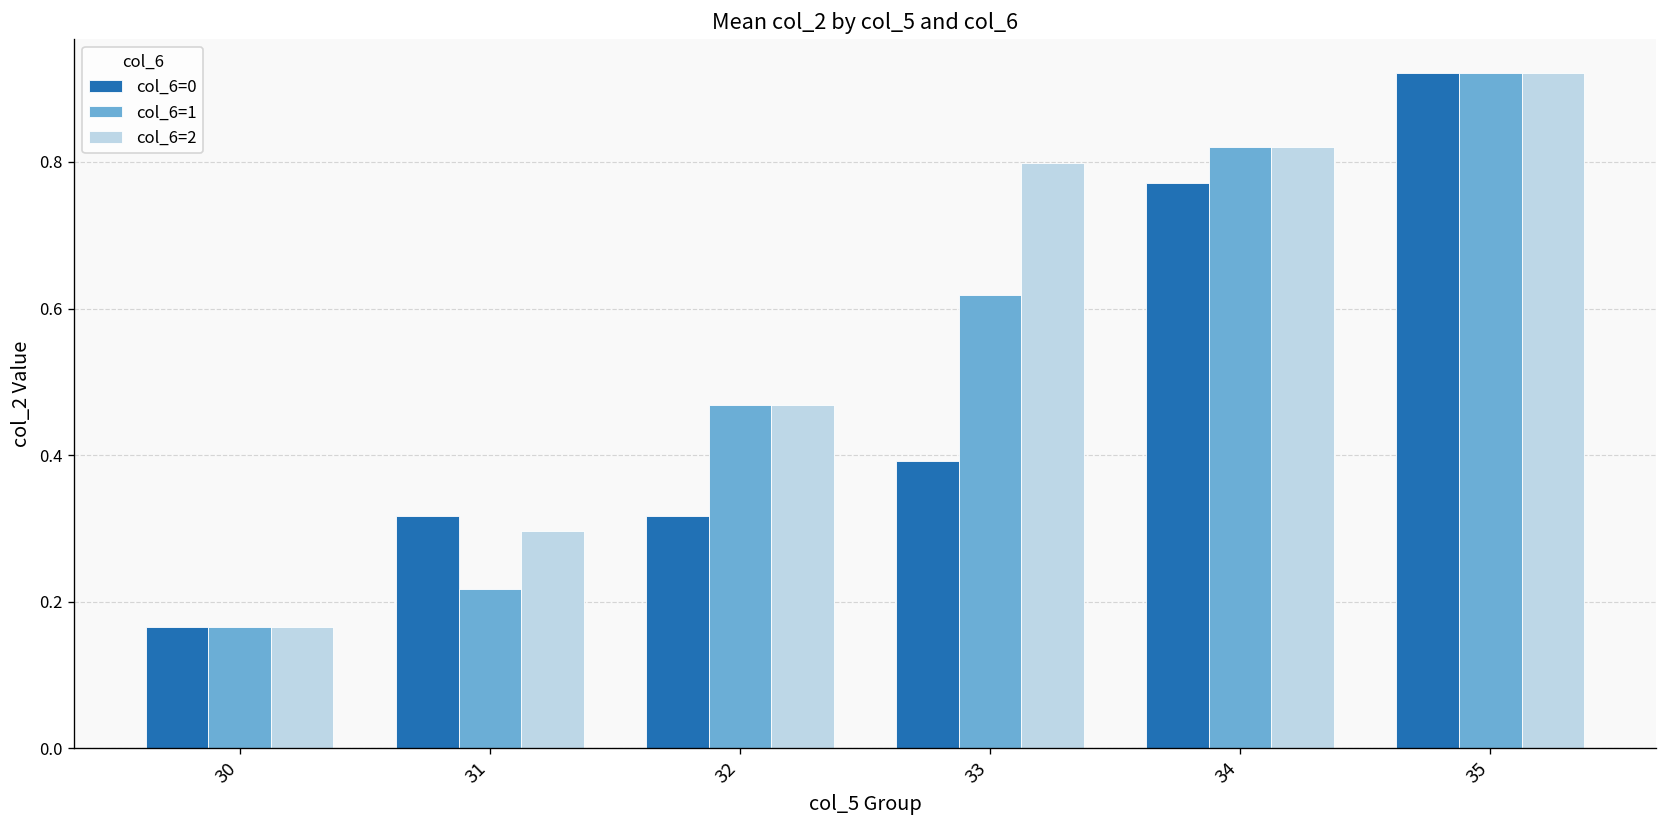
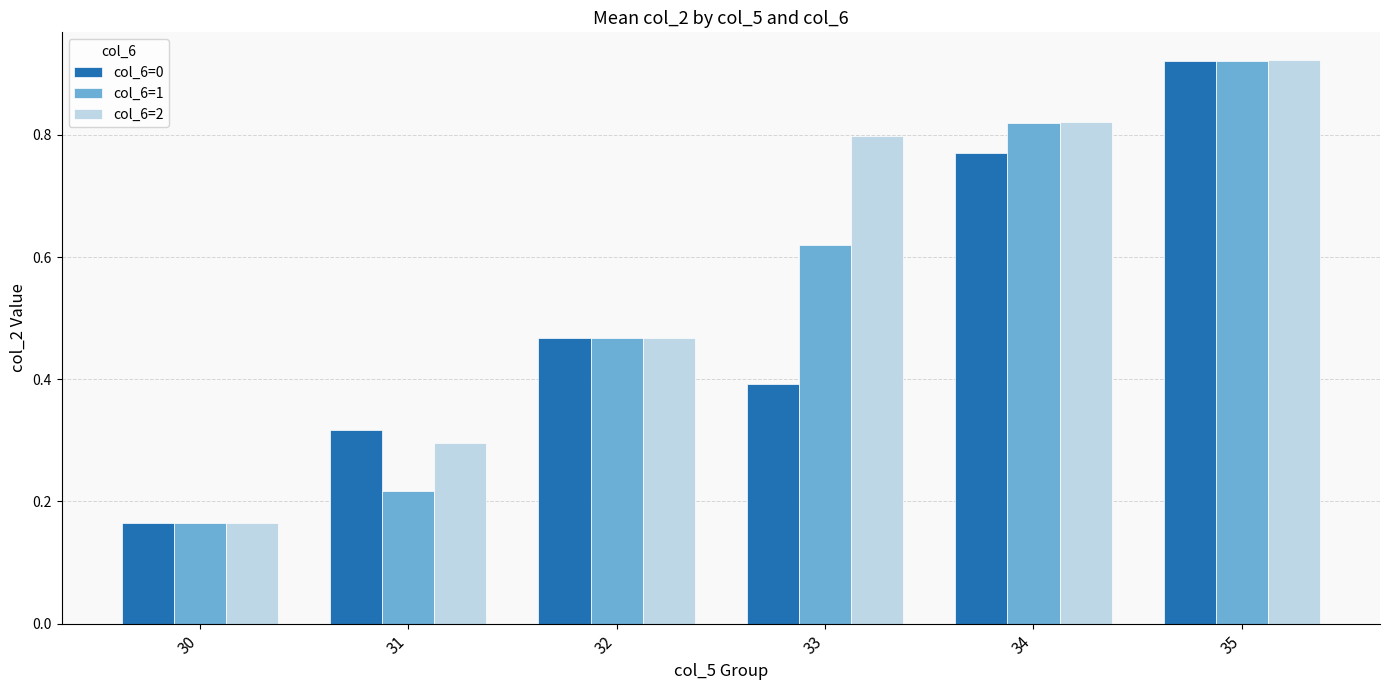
col_6=0, 32: 0.32 -> 0.47
